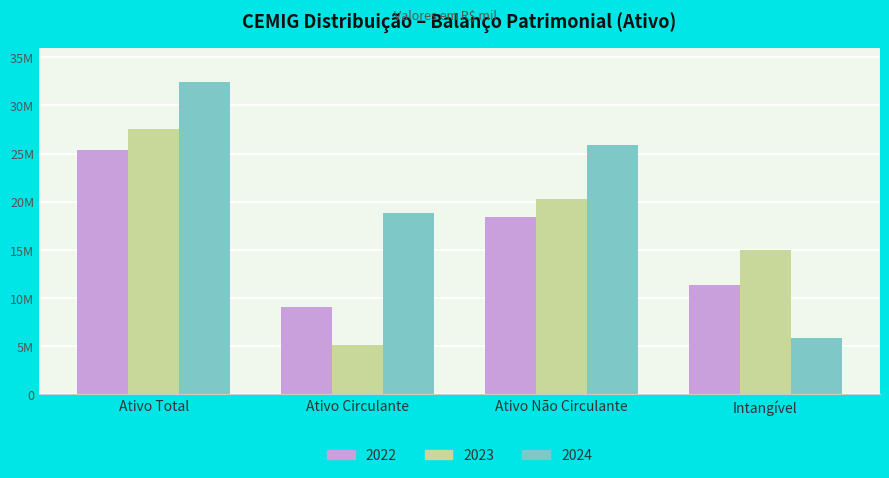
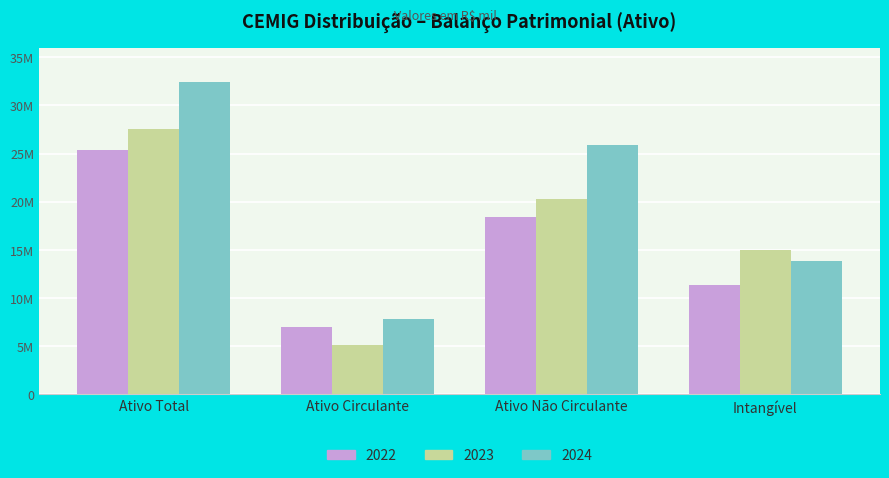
2022, Ativo Circulante: 9000000 -> 7000000
2024, Ativo Circulante: 19000000 -> 8000000
2024, Intangível: 6000000 -> 14000000
